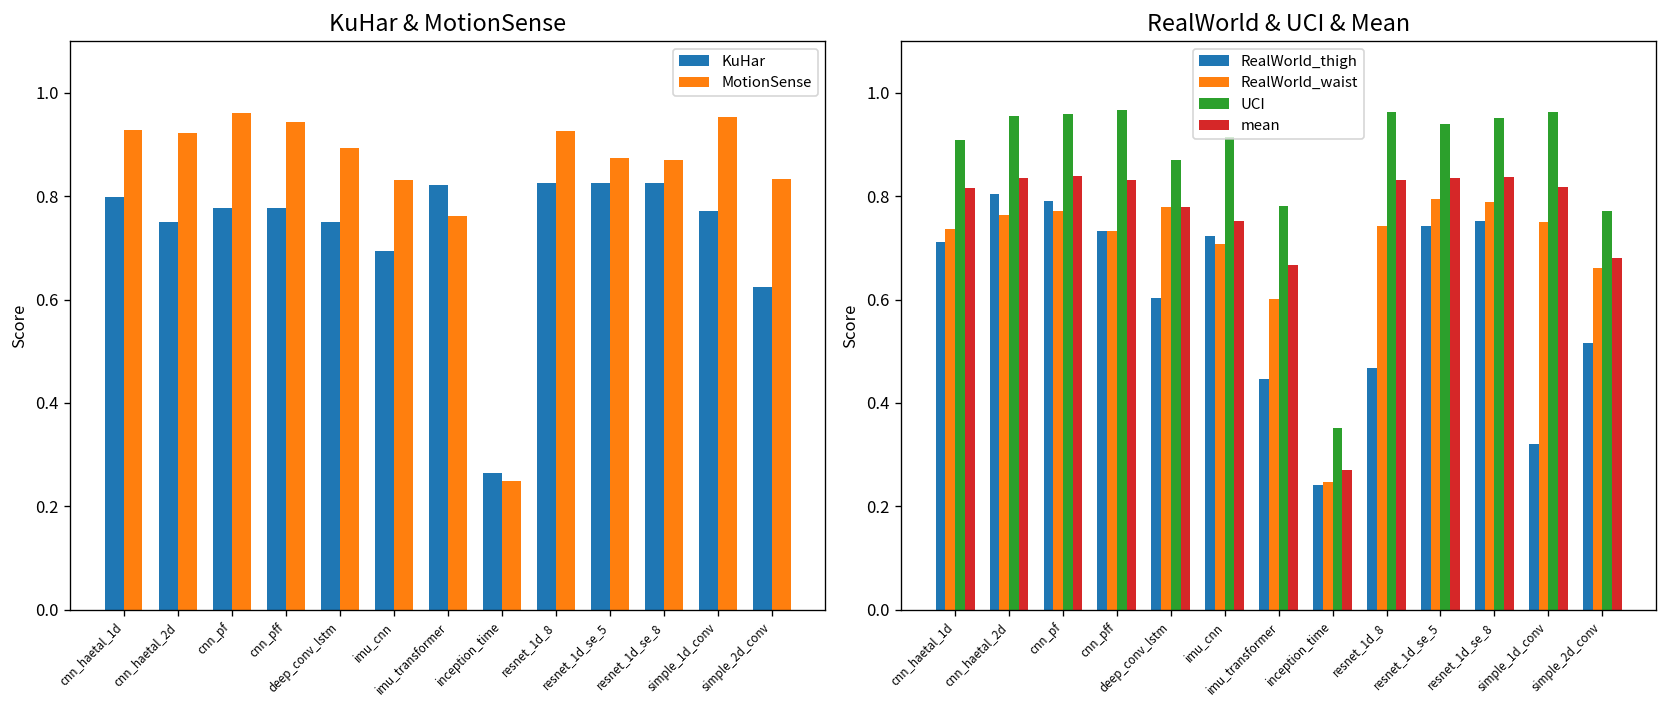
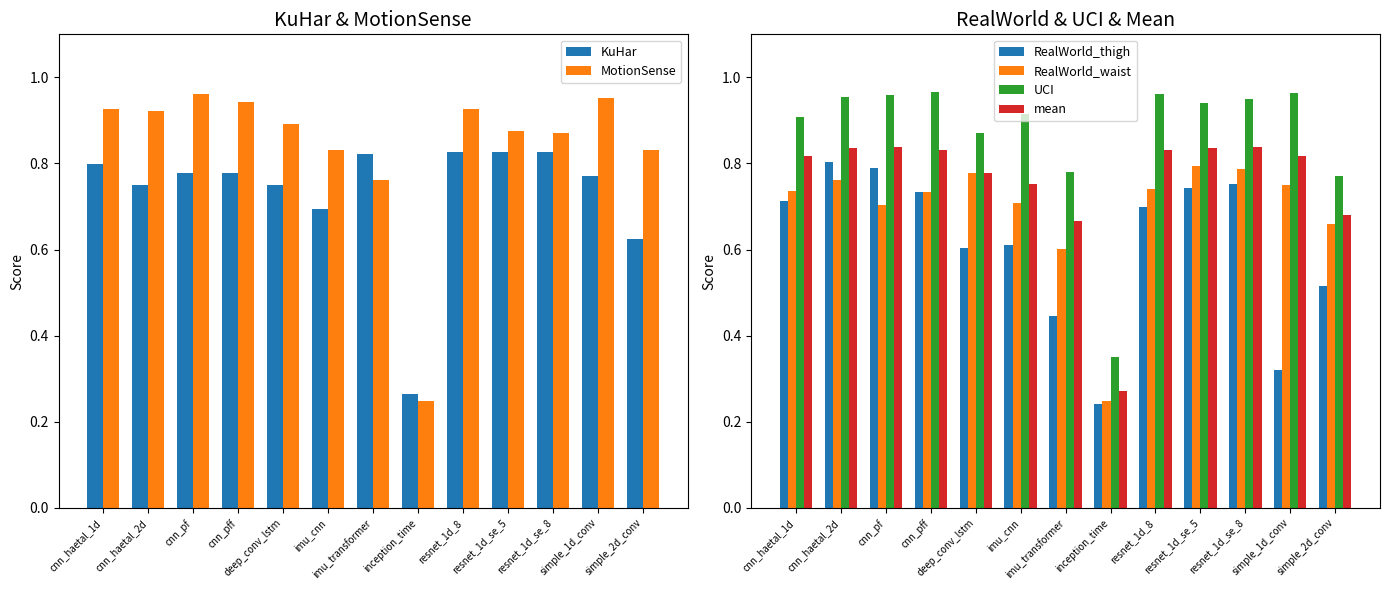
RealWorld & UCI & Mean, RealWorld_waist, cnn_pf: 0.77 -> 0.70
RealWorld & UCI & Mean, RealWorld_thigh, imu_cnn: 0.72 -> 0.61
RealWorld & UCI & Mean, RealWorld_thigh, resnet_1d_8: 0.47 -> 0.70
